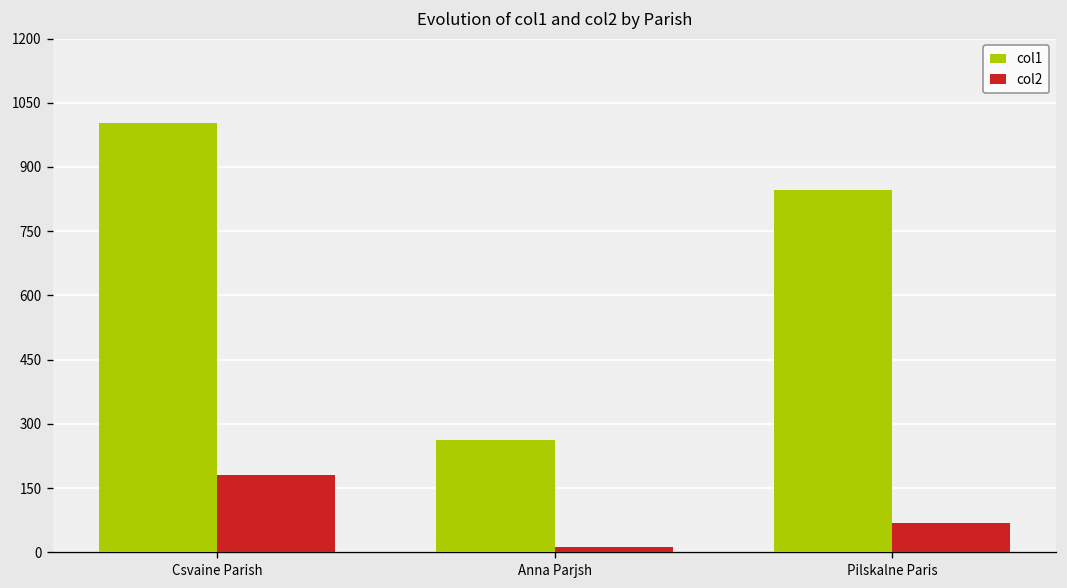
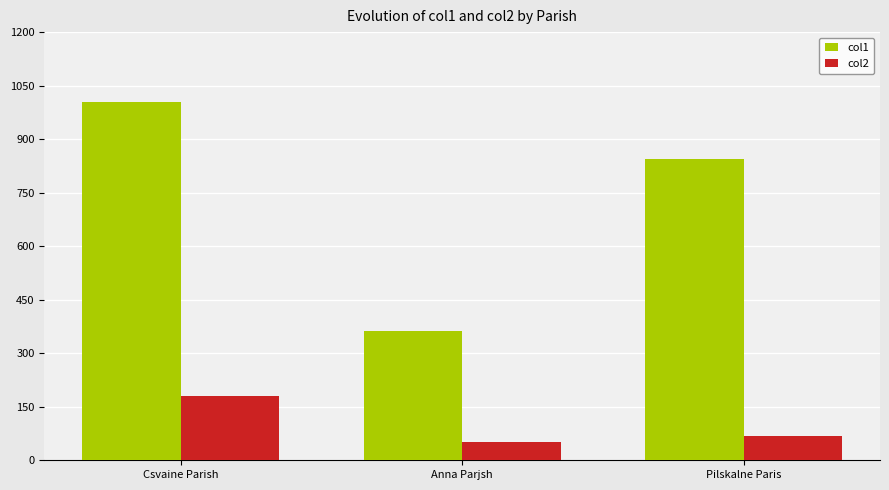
col1, Anna Parjsh: 260 -> 360
col2, Anna Parjsh: 10 -> 50
